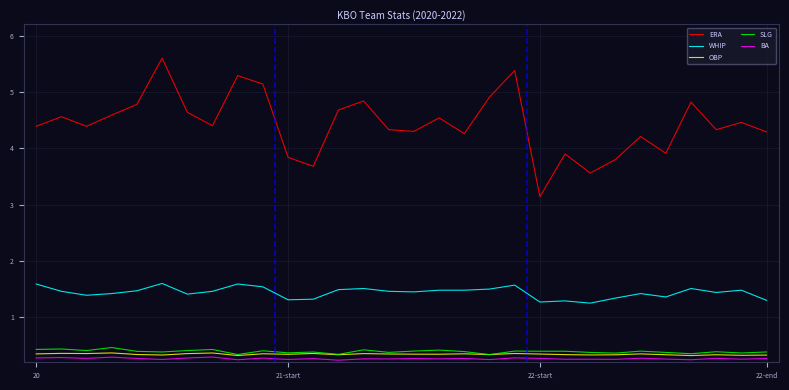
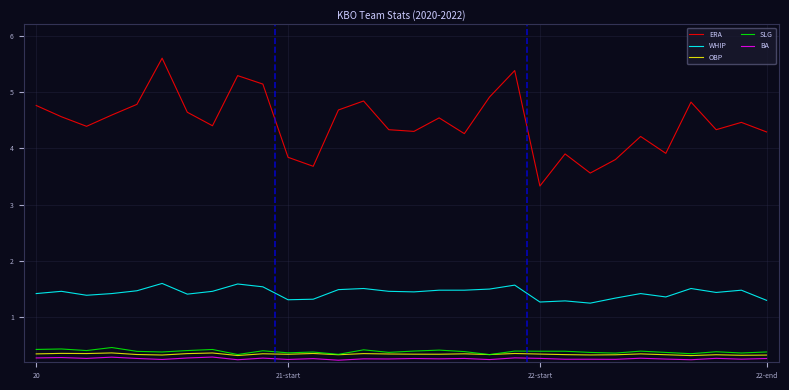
ERA, 20: 4.4 -> 4.8
WHIP, 20: 1.6 -> 1.4
ERA, 22-start: 3.1 -> 3.3
